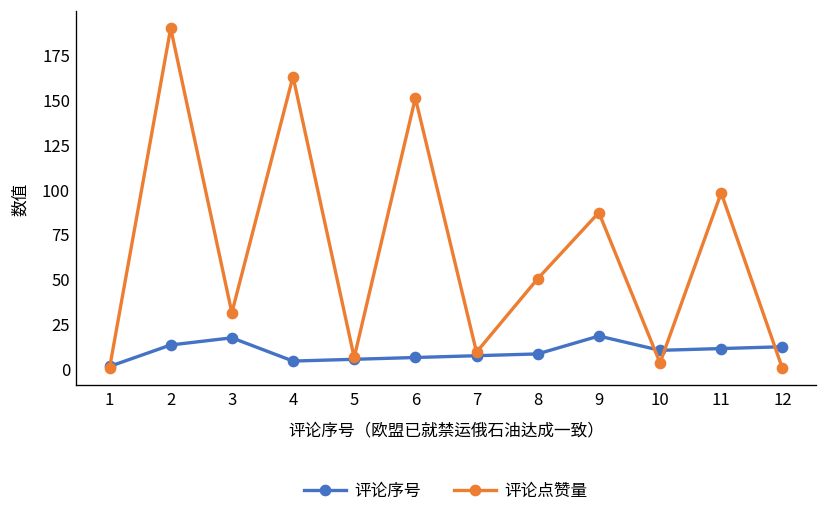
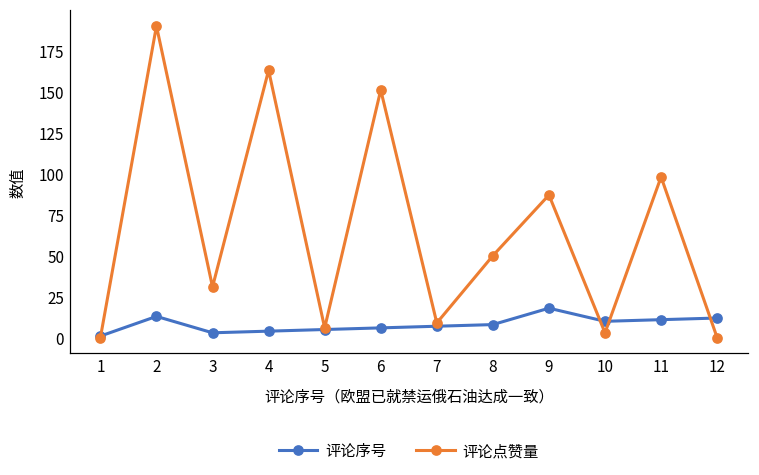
评论序号, 3: 17 -> 3
